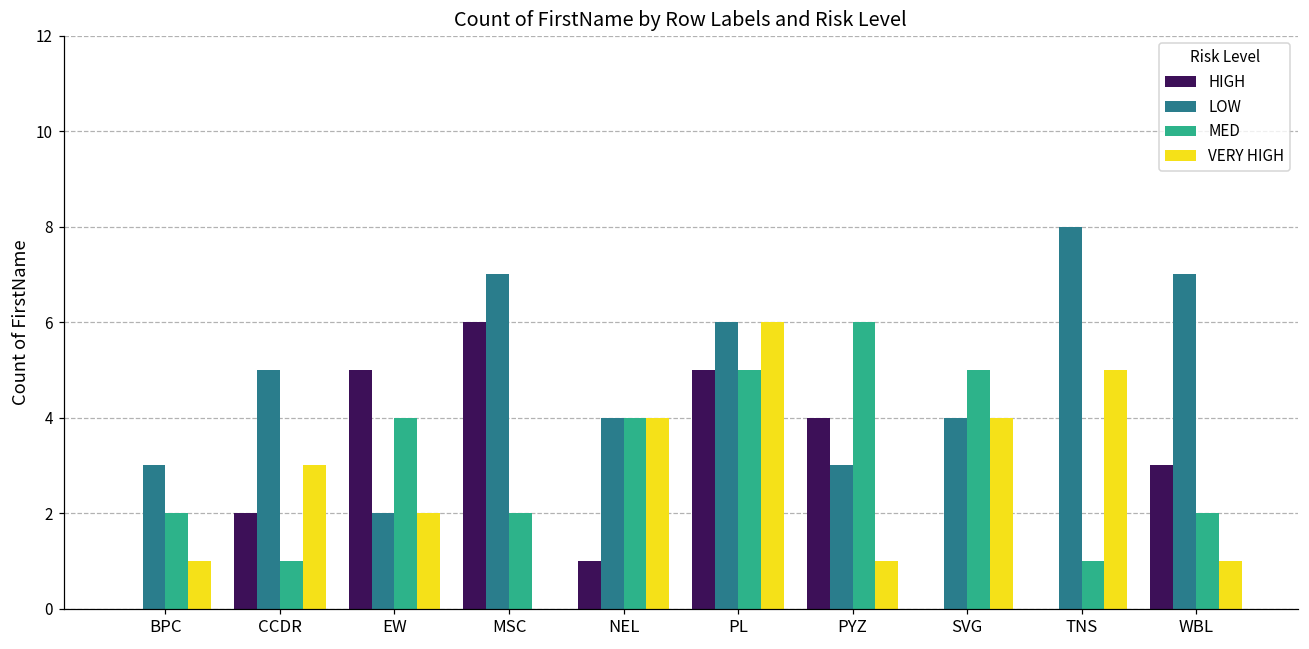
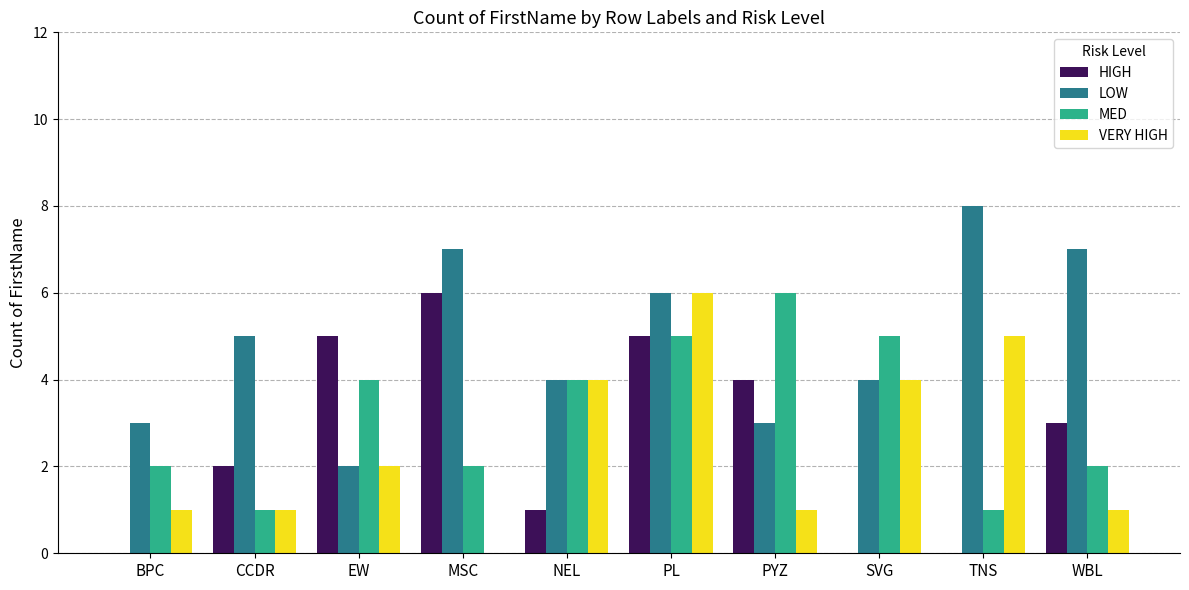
VERY HIGH, CCDR: 3 -> 1
